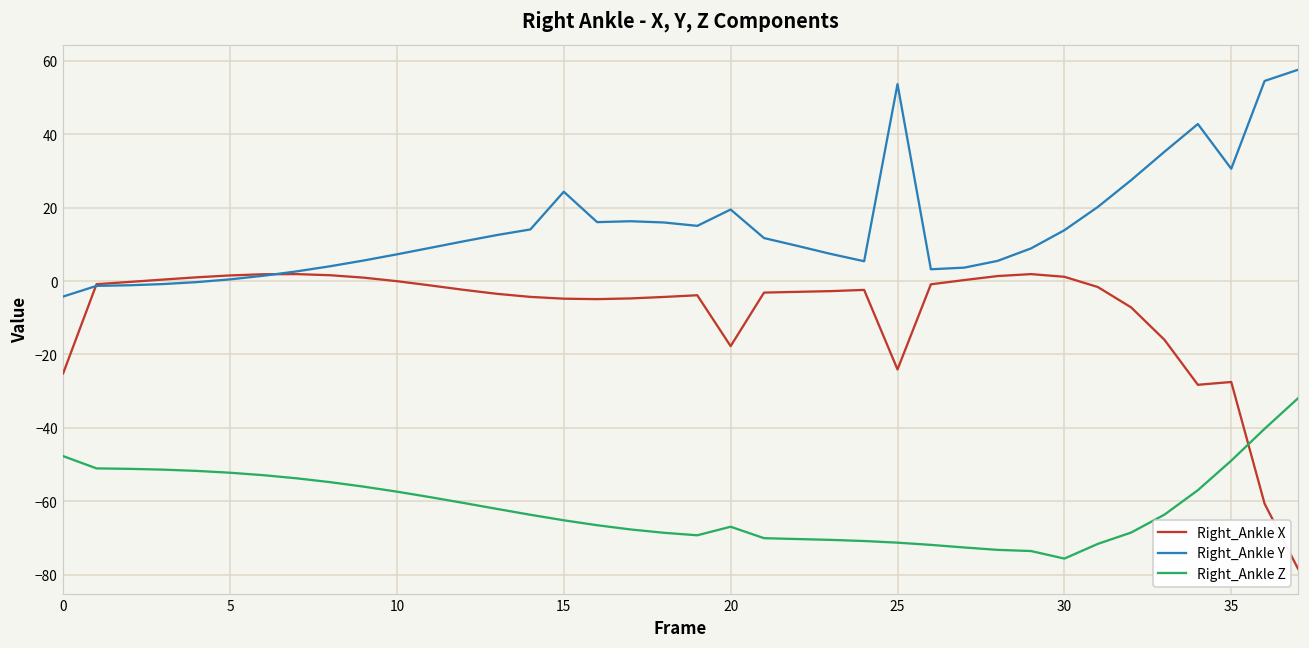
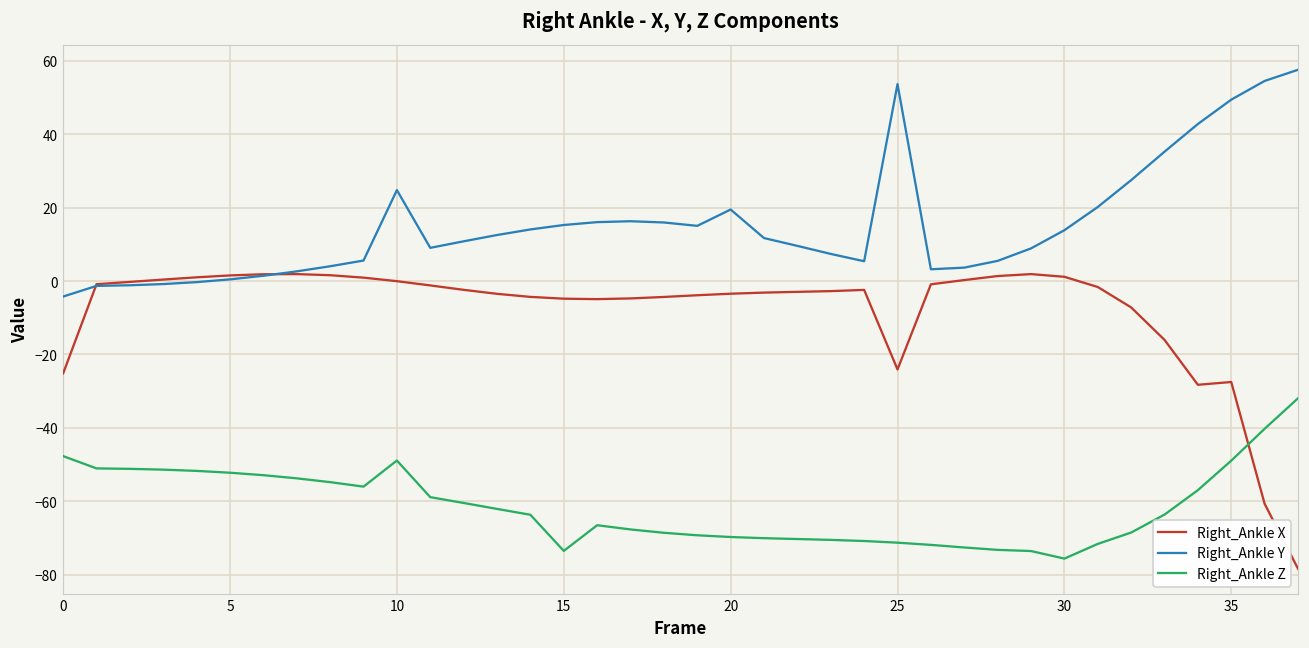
Right_Ankle Y, 10: 7 -> 25
Right_Ankle Z, 10: -57 -> -49
Right_Ankle Y, 15: 24 -> 15
Right_Ankle Z, 15: -65 -> -73
Right_Ankle X, 20: -18 -> -3
Right_Ankle Z, 20: -67 -> -70
Right_Ankle Y, 35: 31 -> 49
